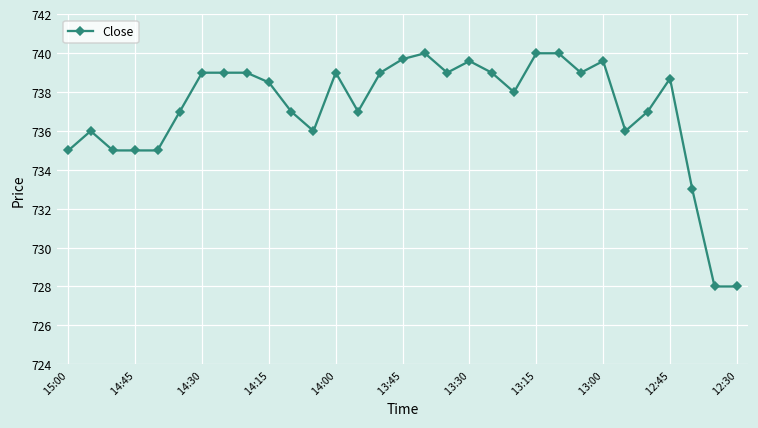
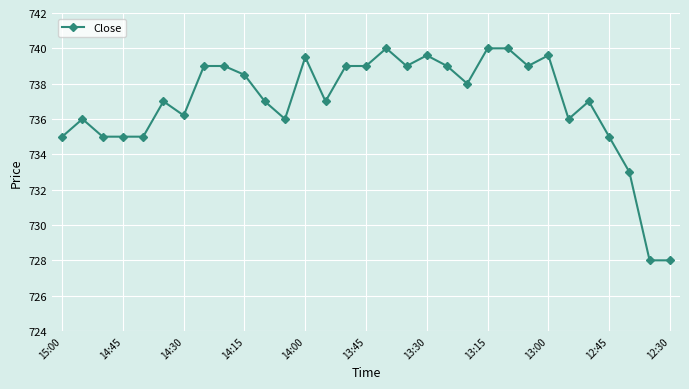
14:30: 739.0 -> 736.2
14:00: 739.0 -> 739.5
13:45: 739.7 -> 739.0
12:45: 738.7 -> 735.0
